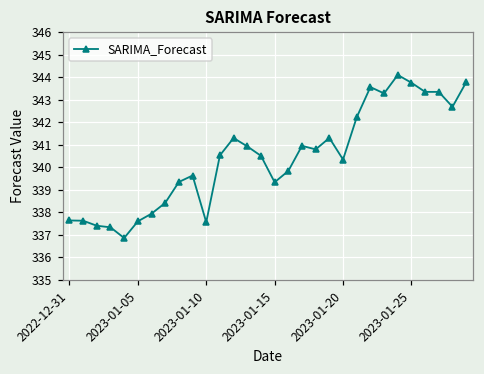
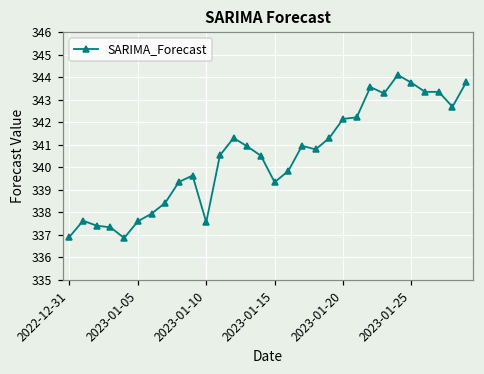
2022-12-31: 337.6 -> 336.9
2023-01-20: 340.3 -> 342.1
